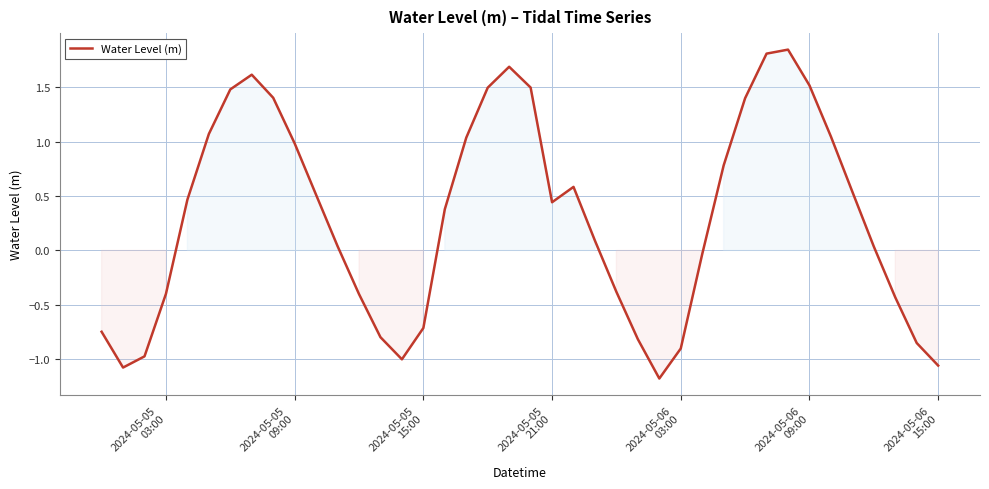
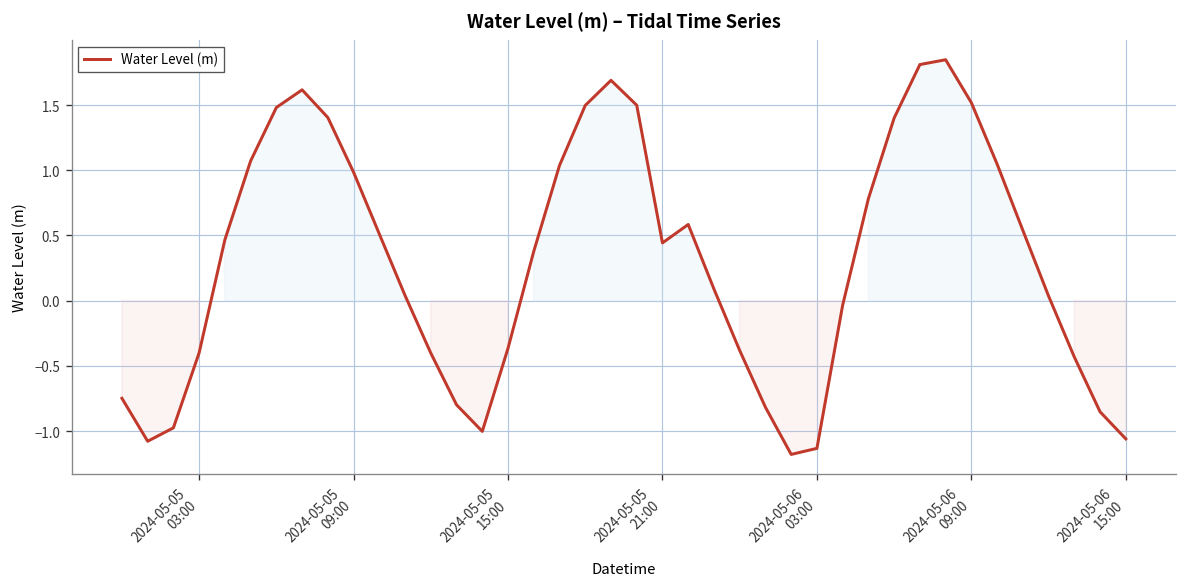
2024-05-05 15:00: -0.71 -> -0.36
2024-05-06 03:00: -0.90 -> -1.13
